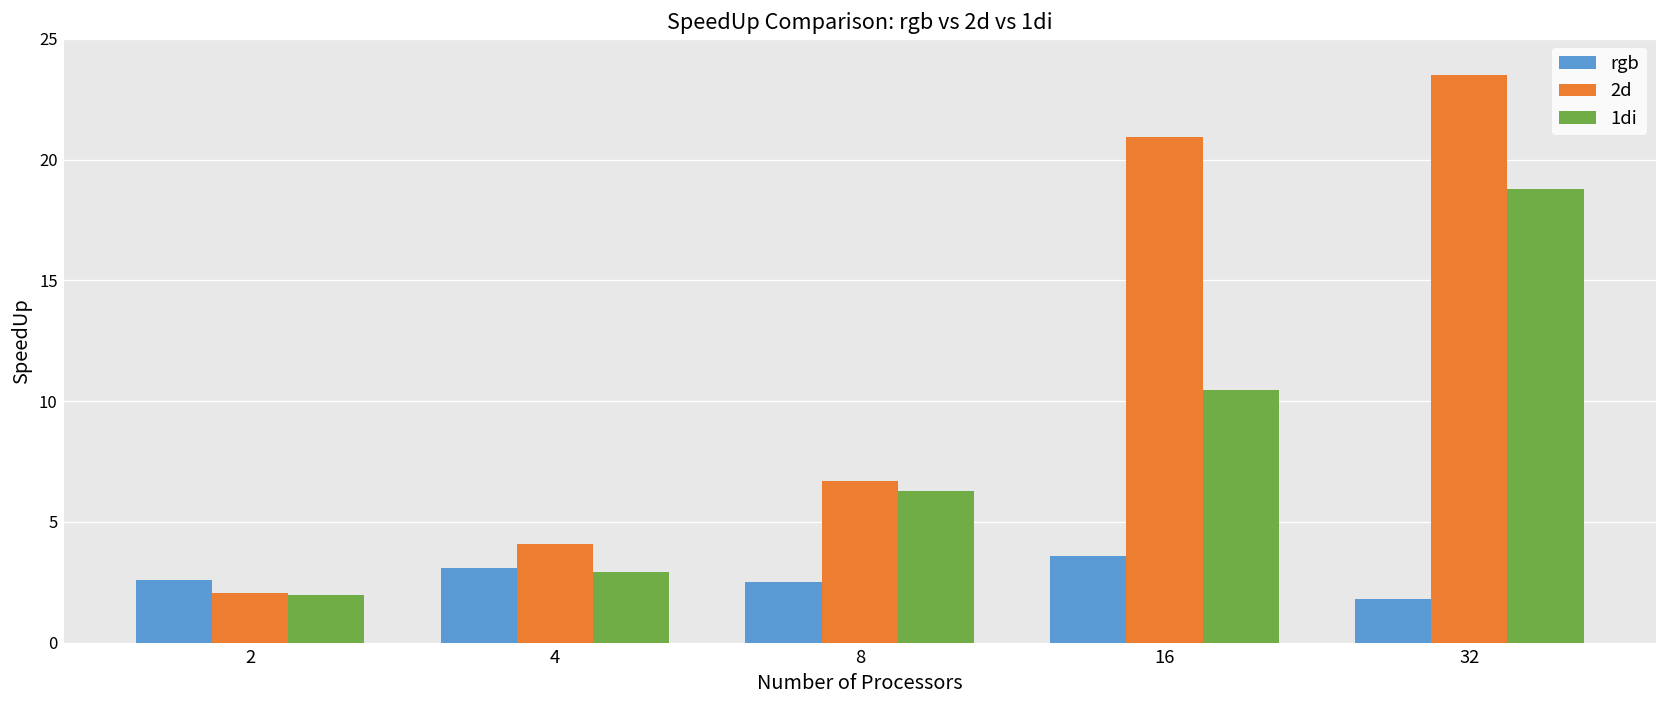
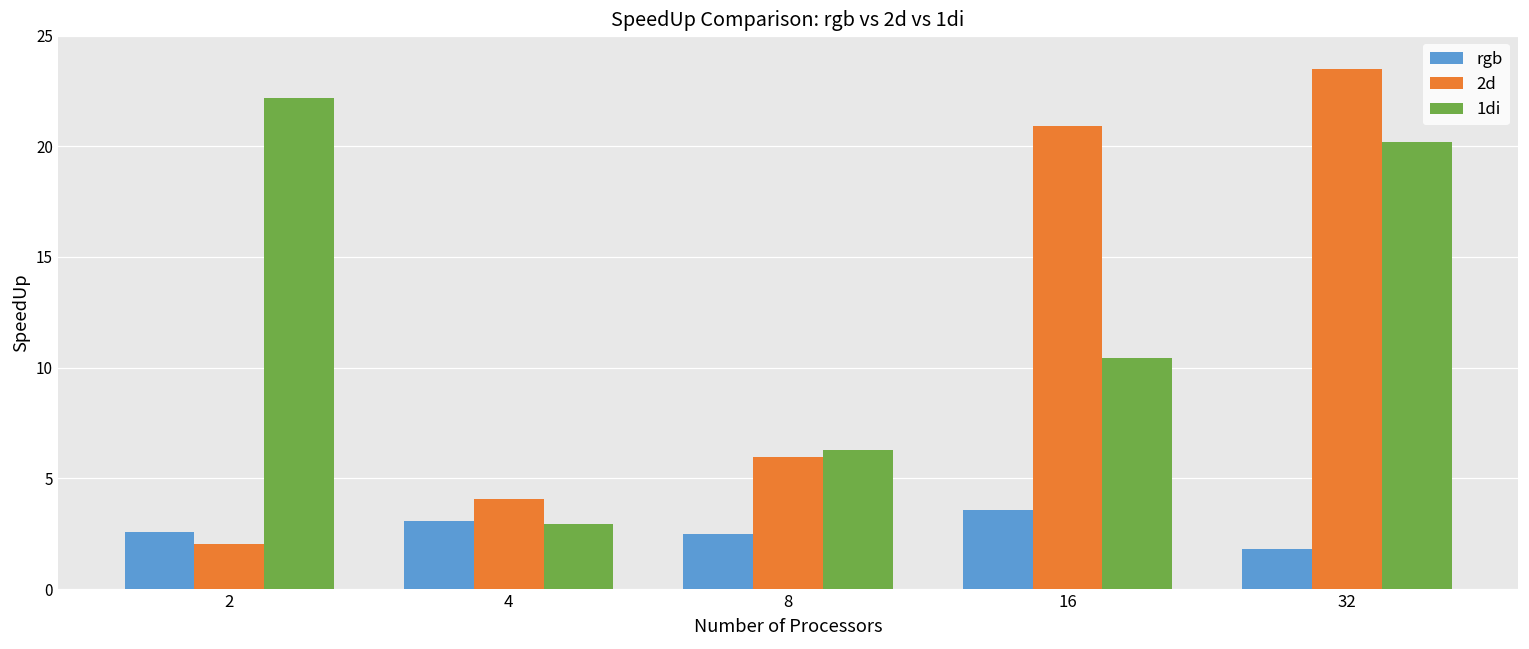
1di, 2: 2.0 -> 22.2
2d, 8: 6.7 -> 6.0
1di, 32: 18.8 -> 20.2
